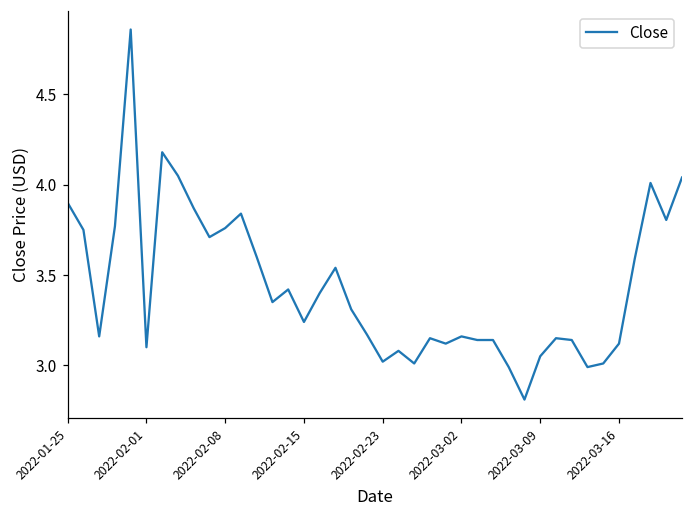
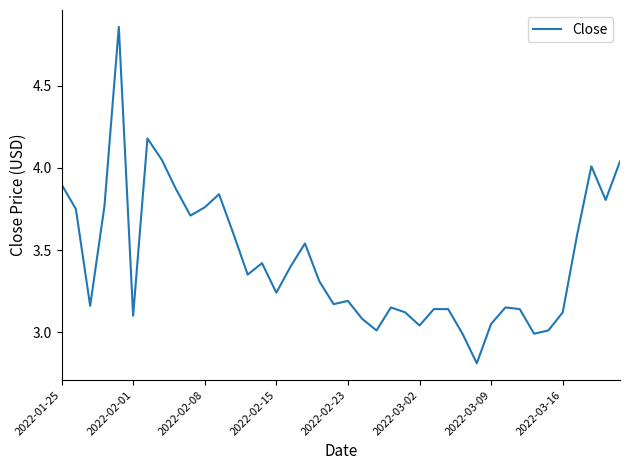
2022-02-23: 3.02 -> 3.19
2022-03-02: 3.16 -> 3.04
